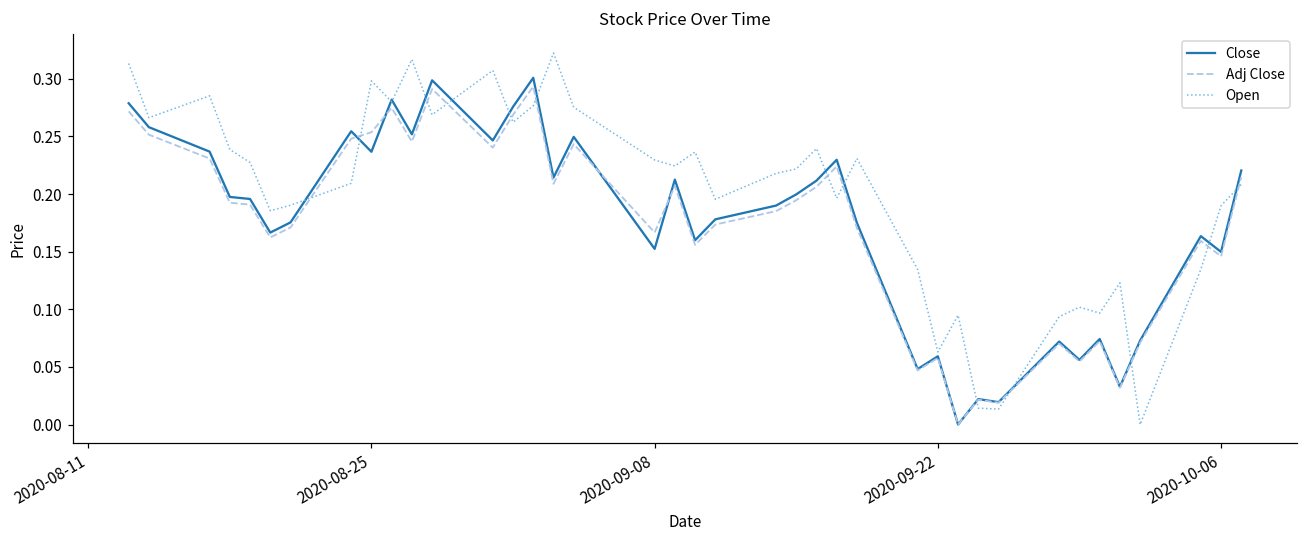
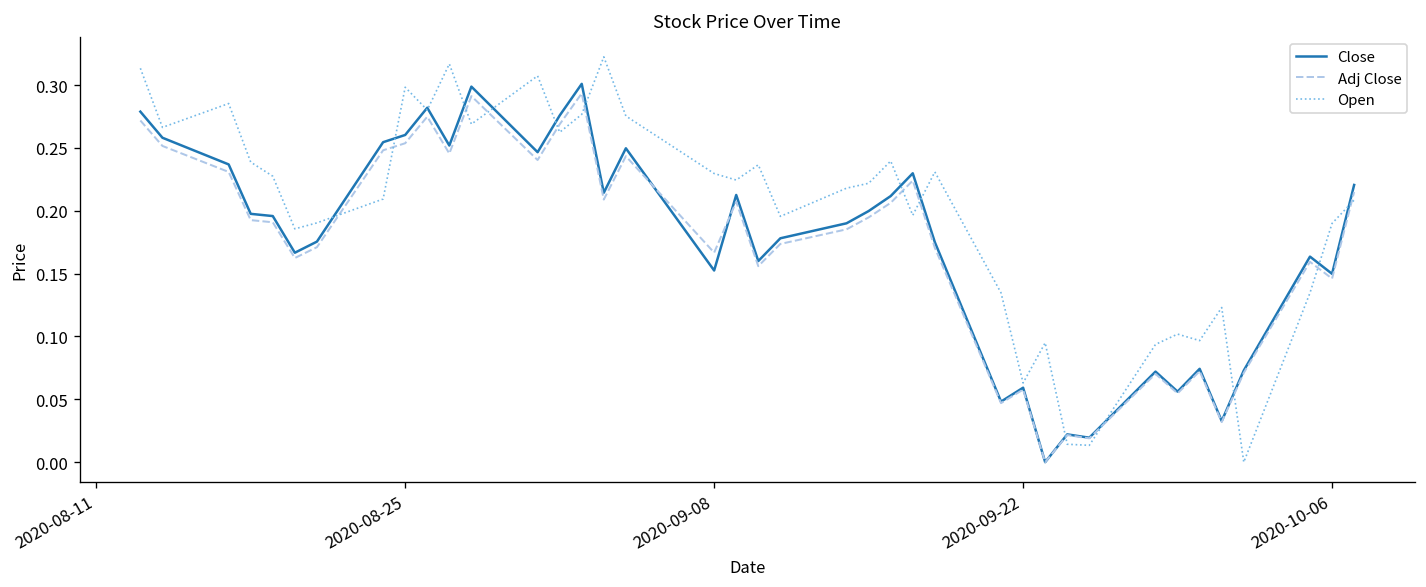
Close, 2020-08-25: 0.237 -> 0.260
